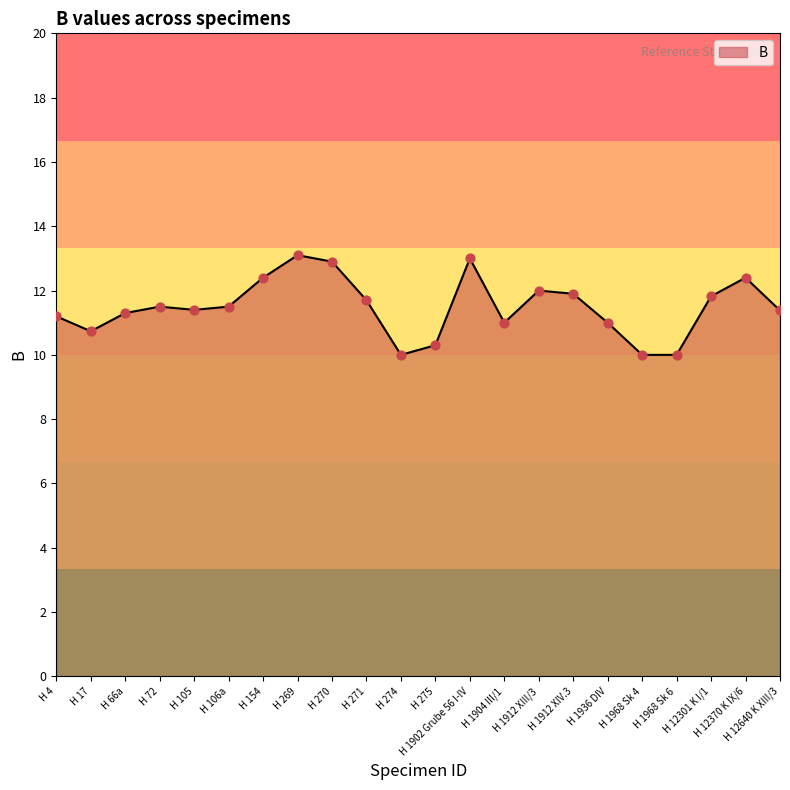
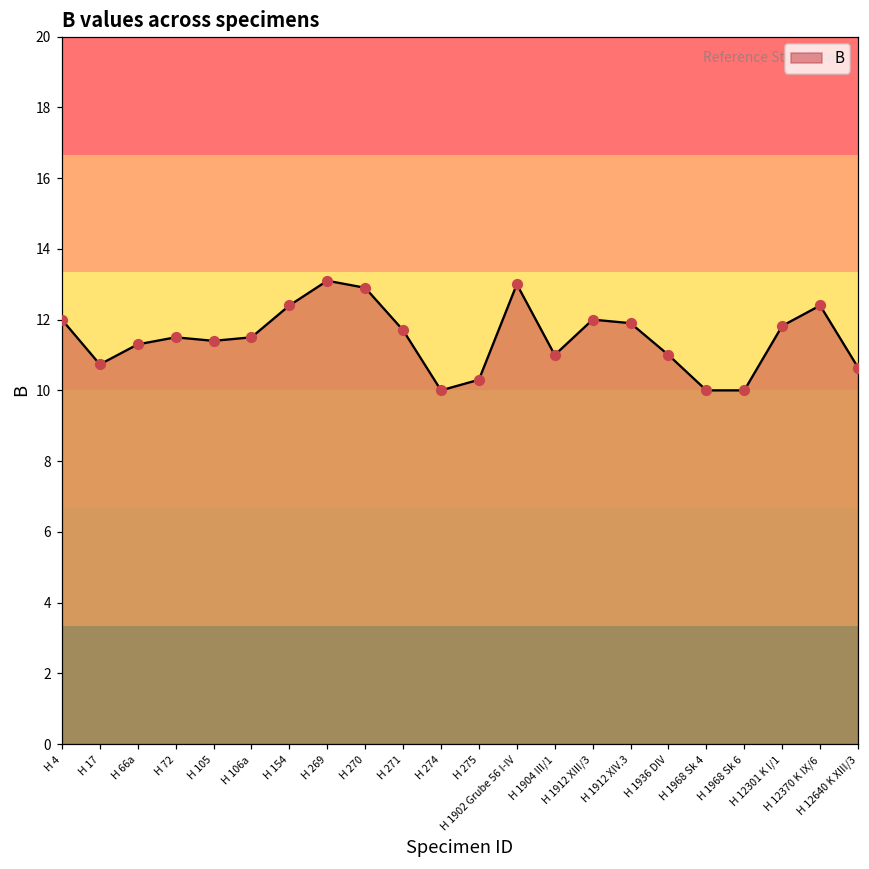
H 4: 11.2 -> 12.0
H 12640 K XIII/3: 11.4 -> 10.6
